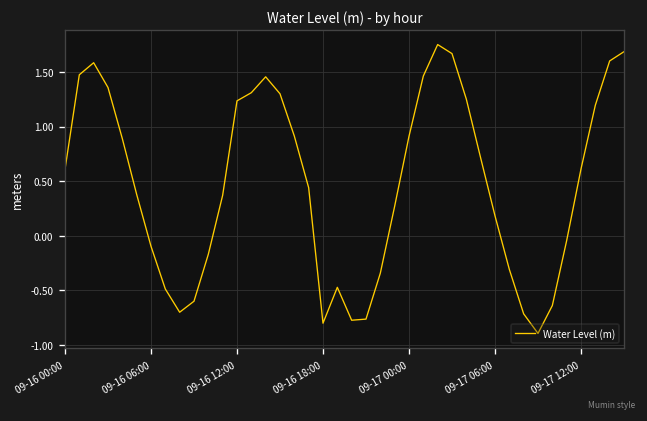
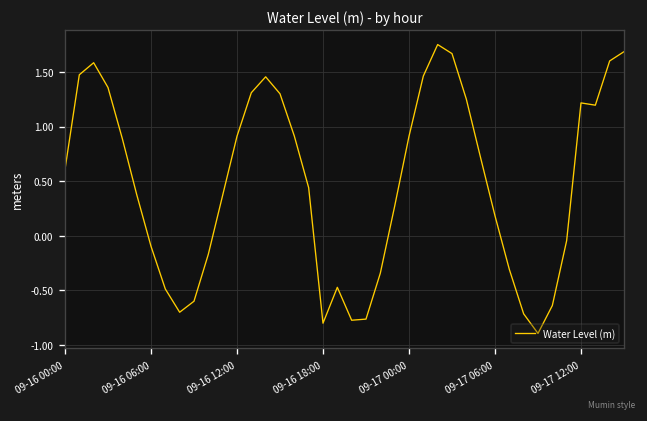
09-16 12:00: 1.2 -> 0.9
09-17 12:00: 0.6 -> 1.2
